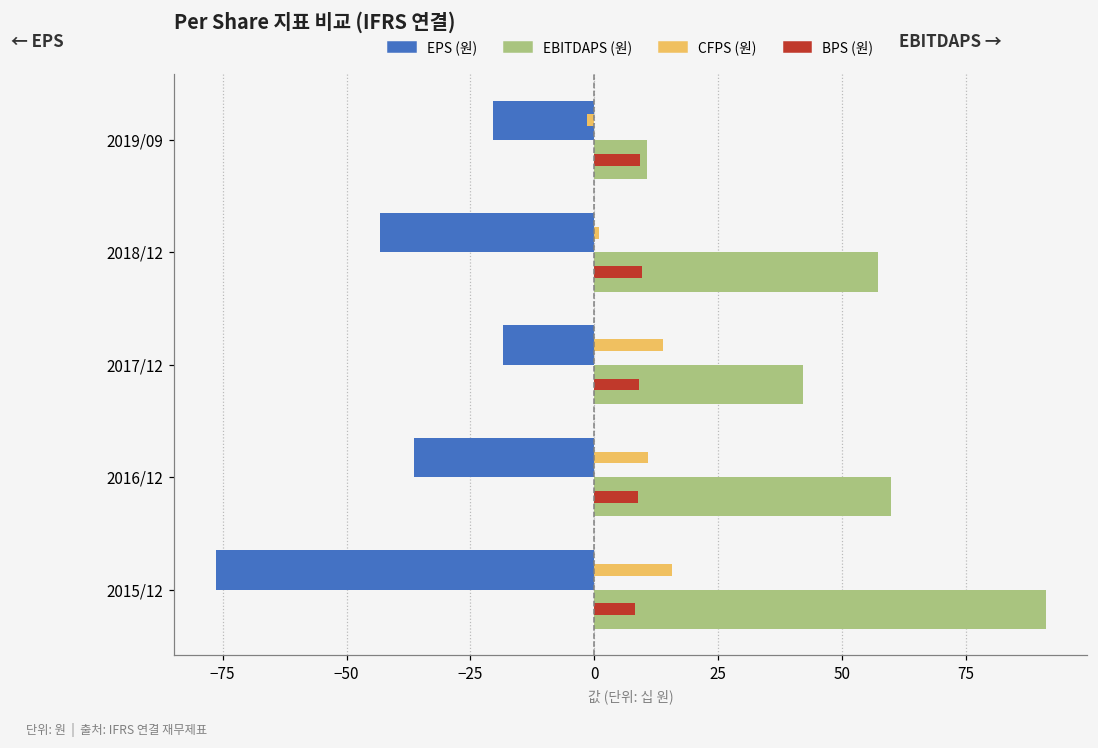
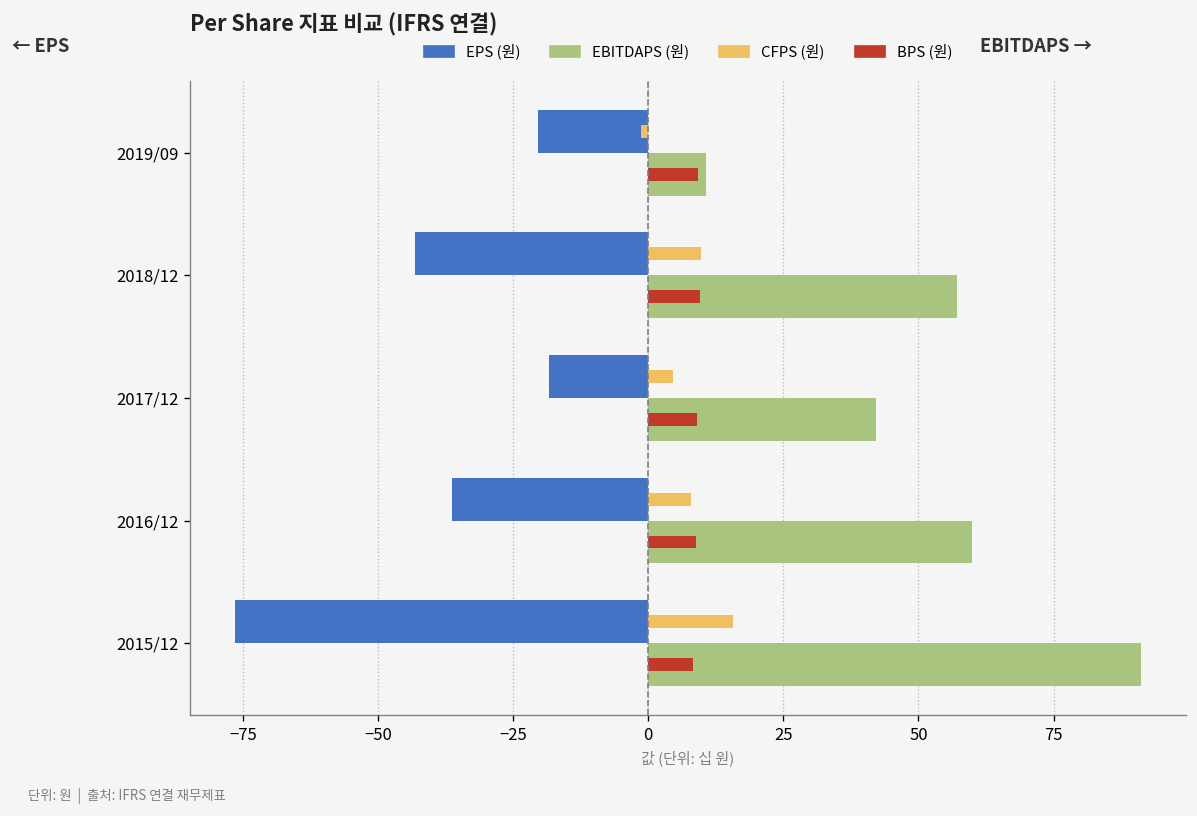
CFPS (원), 2018/12: 1 -> 10
CFPS (원), 2017/12: 14 -> 5
CFPS (원), 2016/12: 11 -> 8
